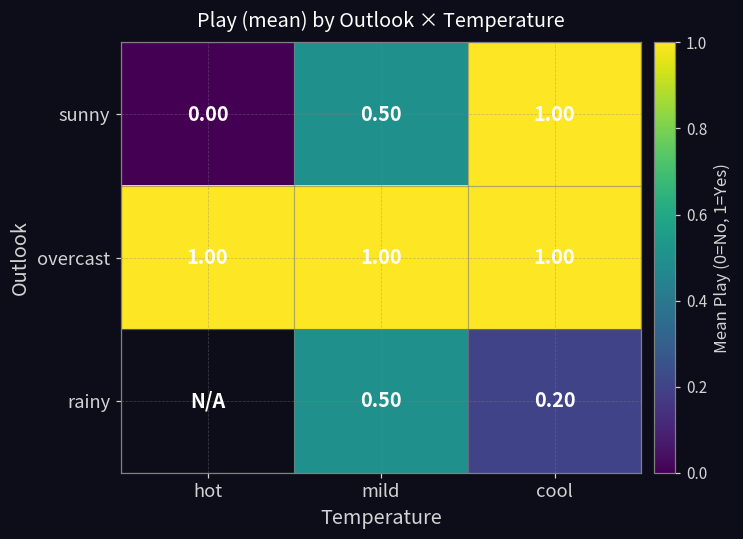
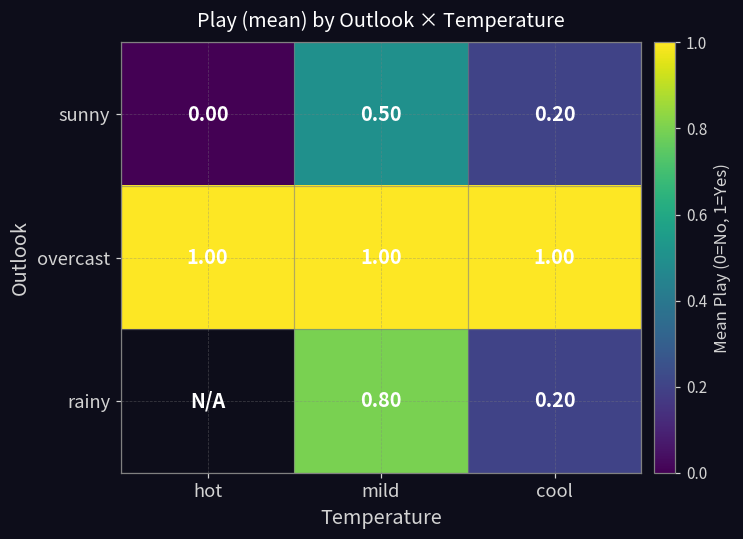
sunny, cool: 1.00 -> 0.20
rainy, mild: 0.50 -> 0.80
